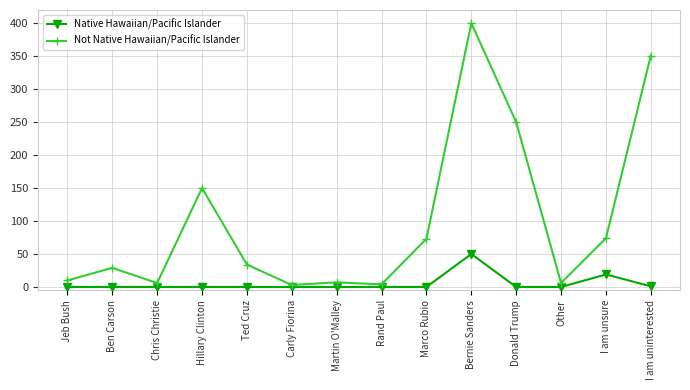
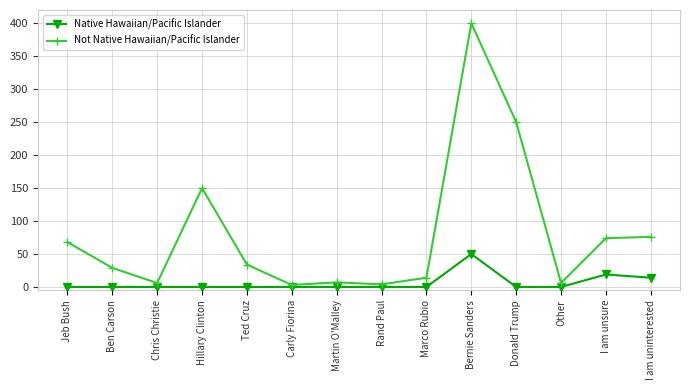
Not Native Hawaiian/Pacific Islander, Jeb Bush: 10 -> 70
Not Native Hawaiian/Pacific Islander, Marco Rubio: 70 -> 10
Native Hawaiian/Pacific Islander, I am uninterested: 0 -> 10
Not Native Hawaiian/Pacific Islander, I am uninterested: 350 -> 80
